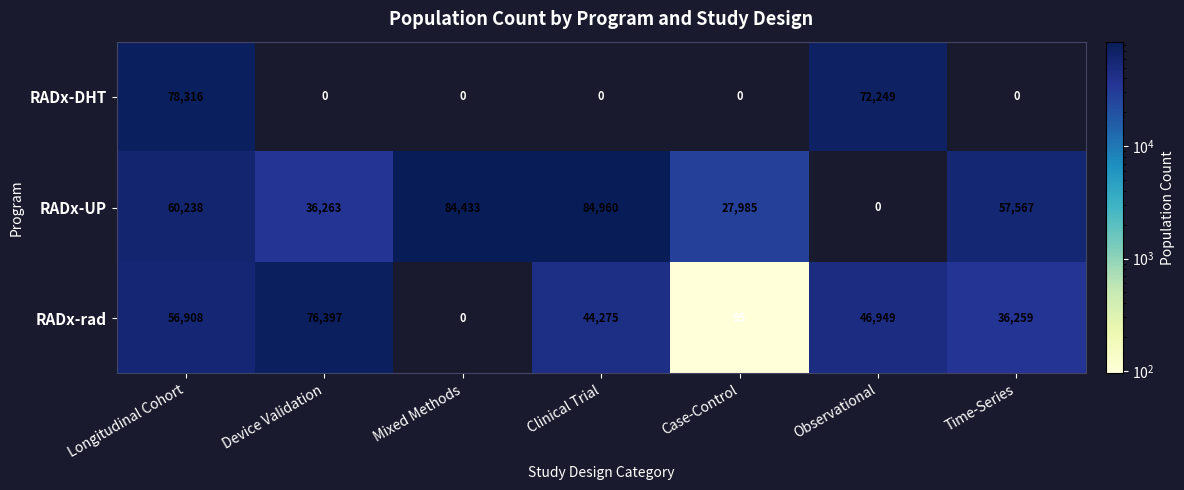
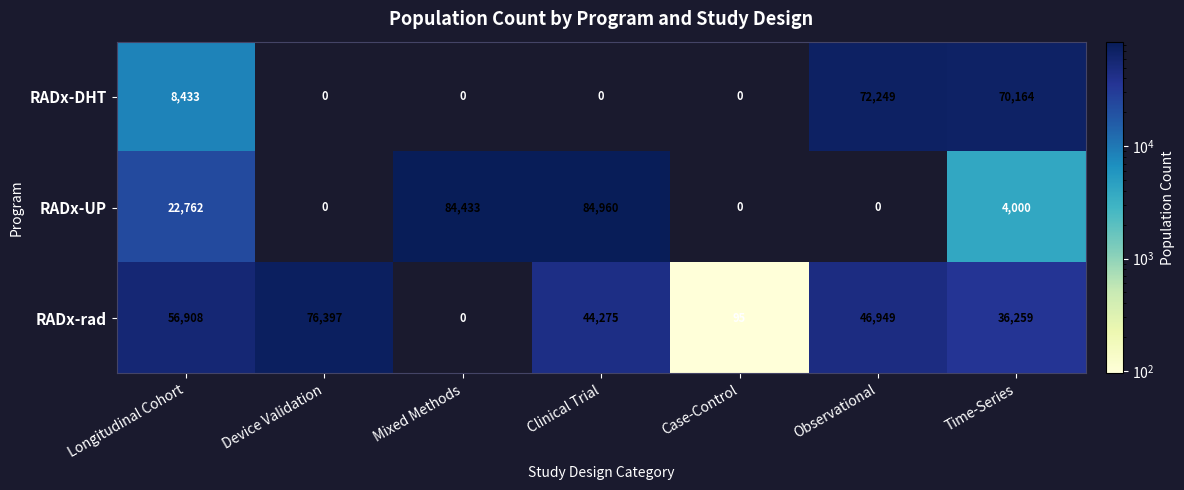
RADx-DHT, Longitudinal Cohort: 78,316 -> 8,433
RADx-DHT, Time-Series: 0 -> 70,164
RADx-UP, Longitudinal Cohort: 60,238 -> 22,762
RADx-UP, Device Validation: 36,263 -> 0
RADx-UP, Case-Control: 27,985 -> 0
RADx-UP, Time-Series: 57,567 -> 4,000
